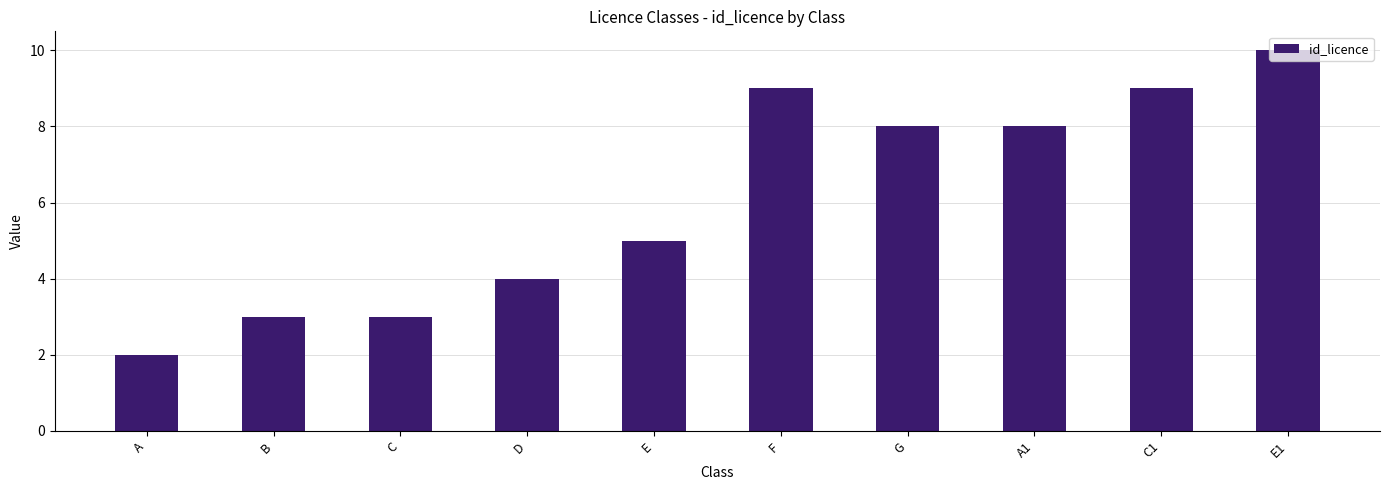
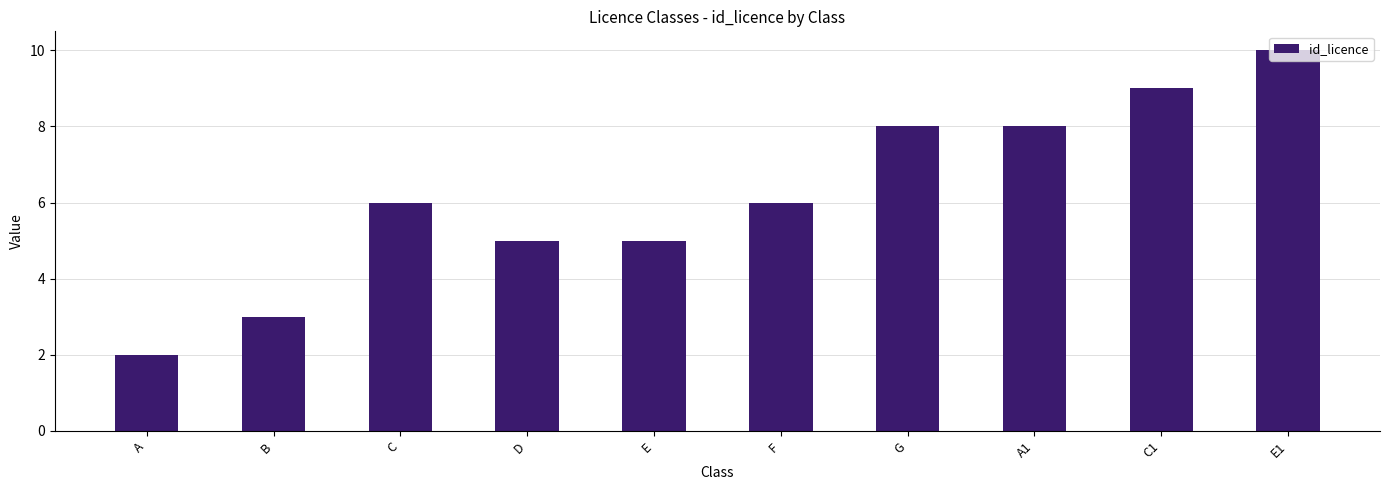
C: 3 -> 6
D: 4 -> 5
F: 9 -> 6
